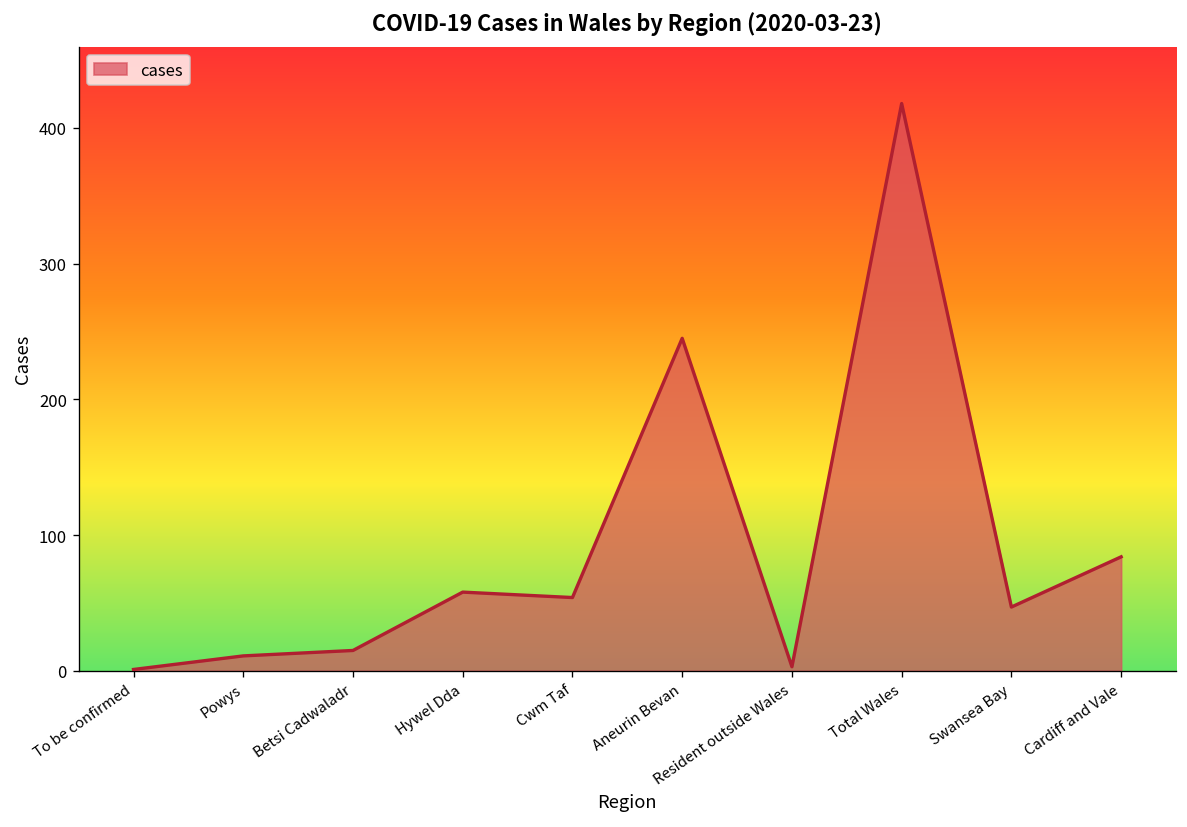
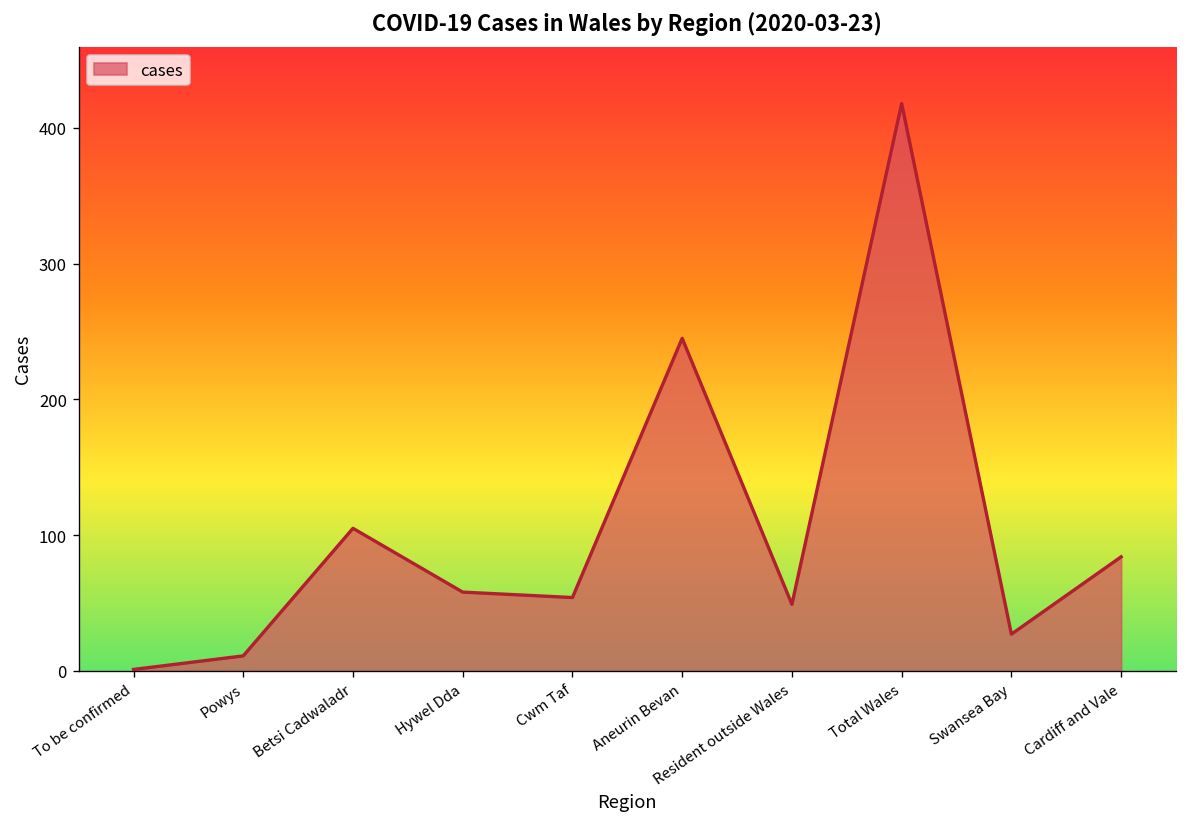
Betsi Cadwaladr: 15 -> 105
Resident outside Wales: 3 -> 49
Swansea Bay: 47 -> 27
